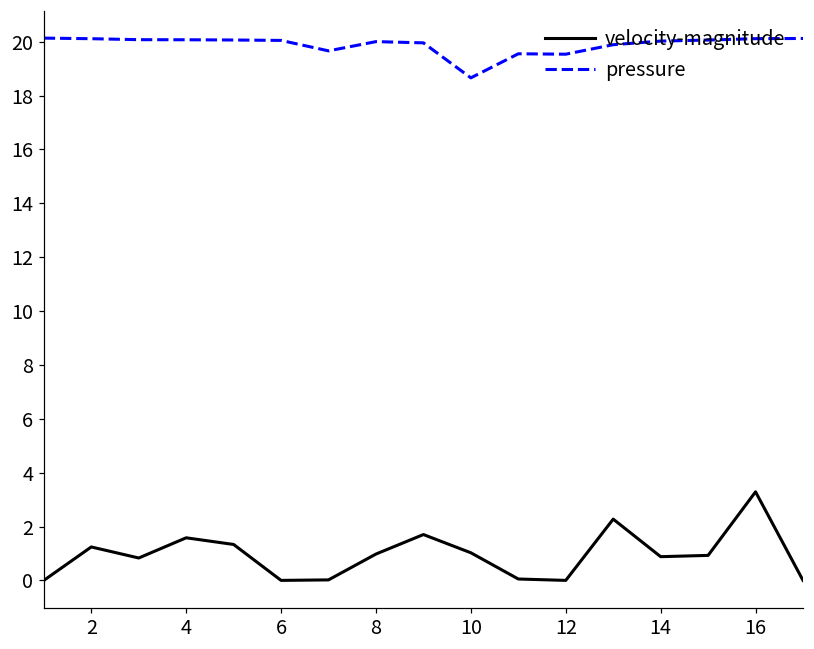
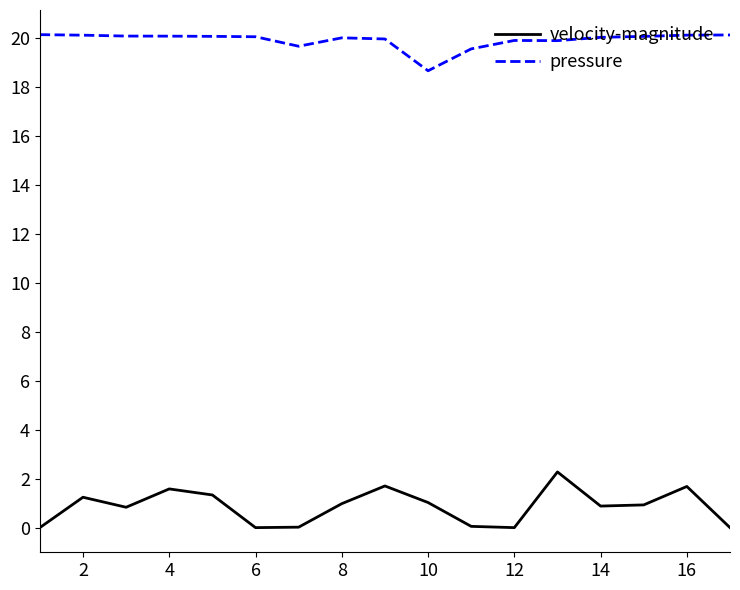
pressure, 12: 19.5 -> 19.9
velocity-magnitude, 16: 3.3 -> 1.7
